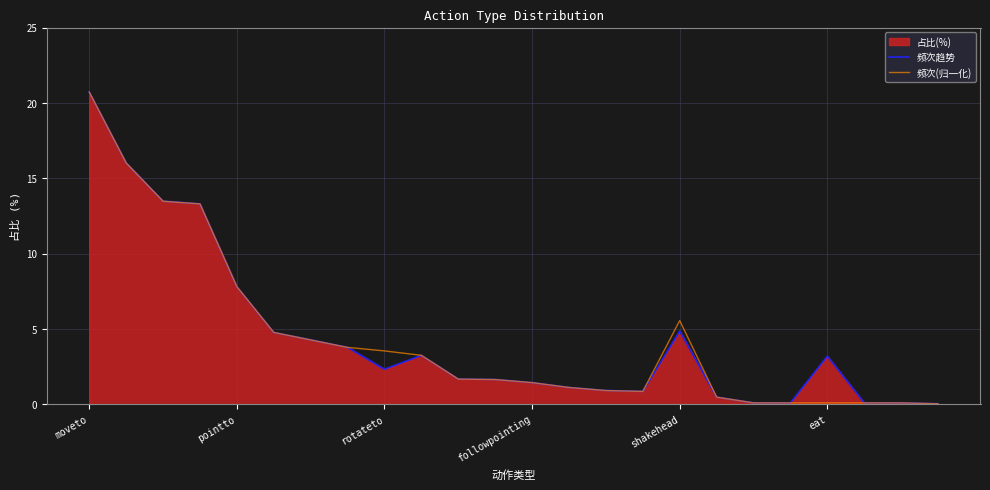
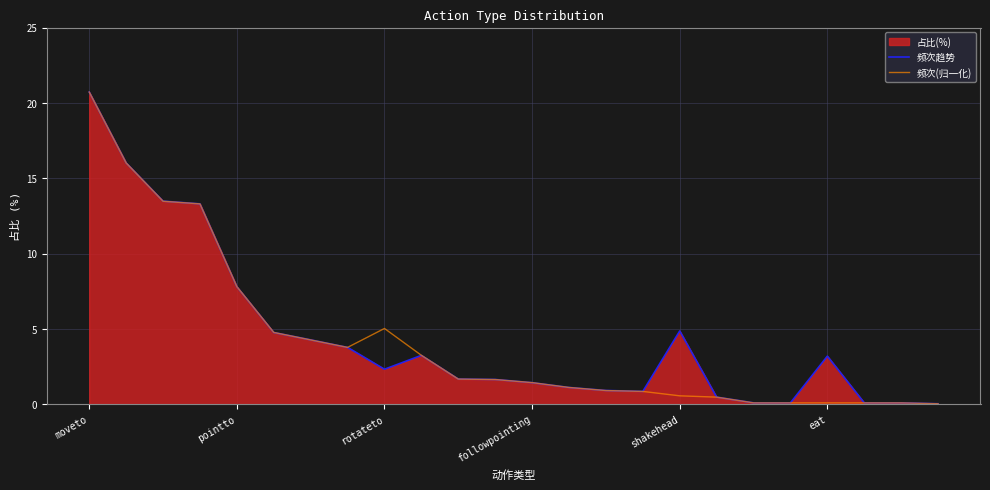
频次(归一化), rotateto: 3.5 -> 5.0
频次(归一化), shakehead: 5.6 -> 0.6
